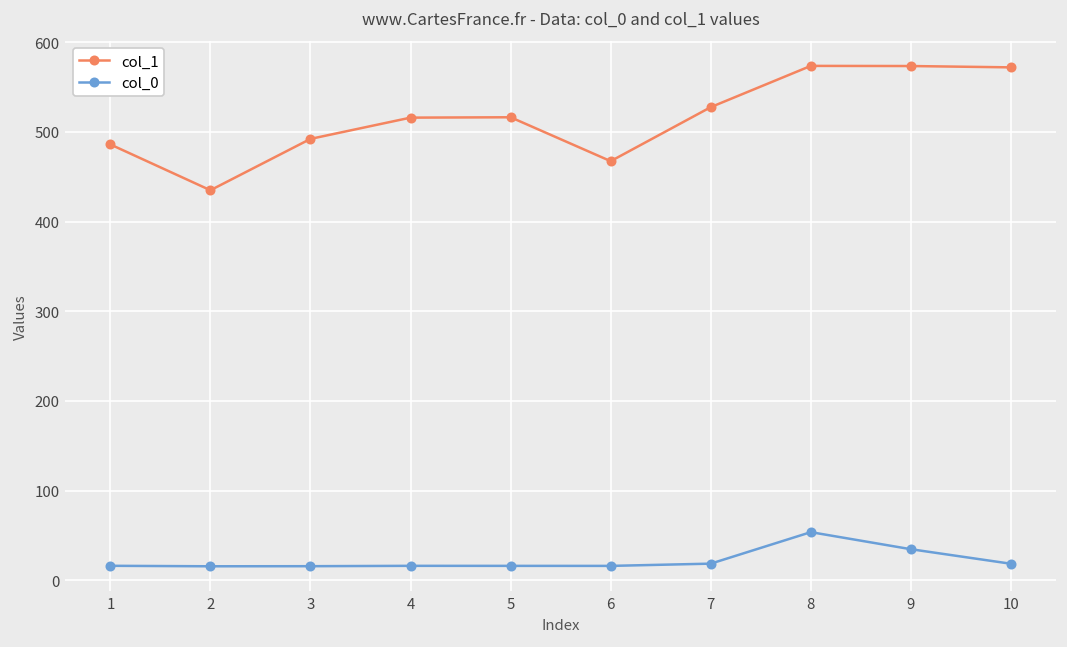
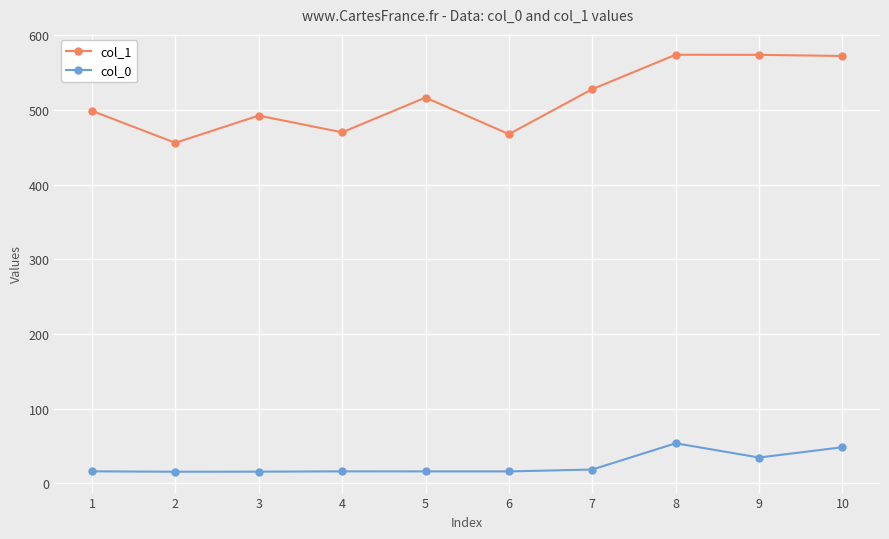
col_1, 1: 490 -> 500
col_1, 2: 430 -> 460
col_1, 4: 520 -> 470
col_0, 10: 20 -> 50
